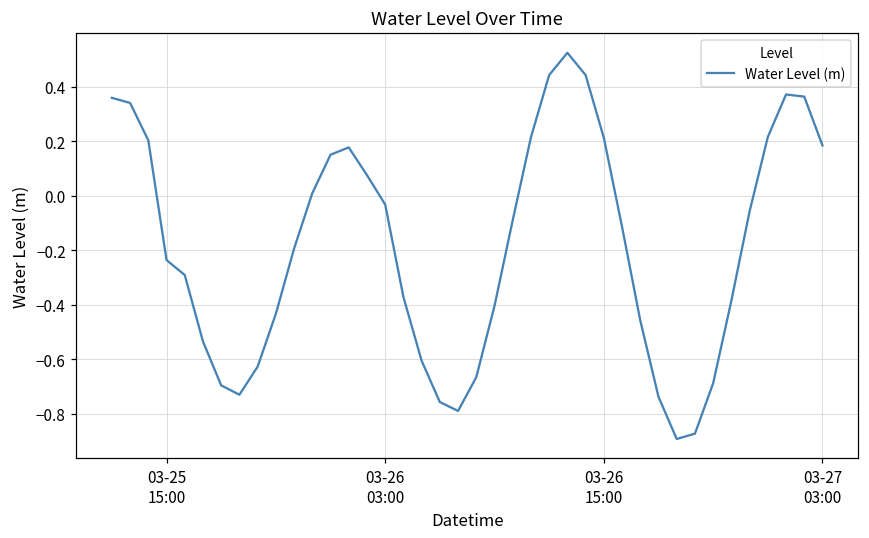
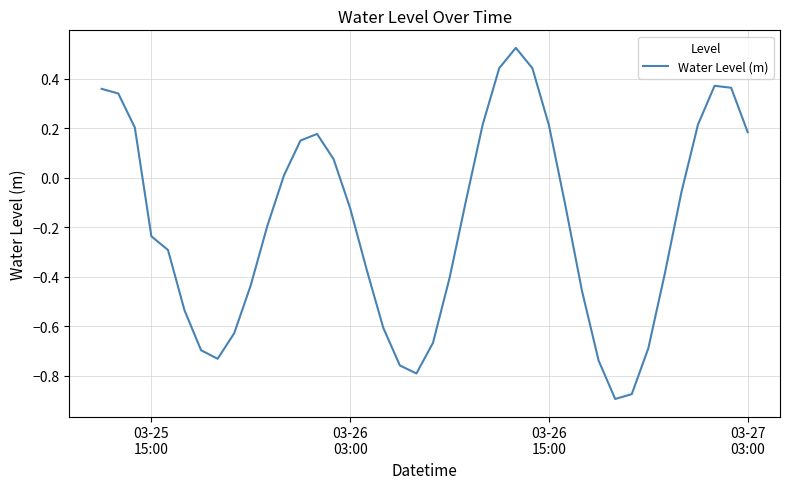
03-26 03:00: -0.03 -> -0.12
